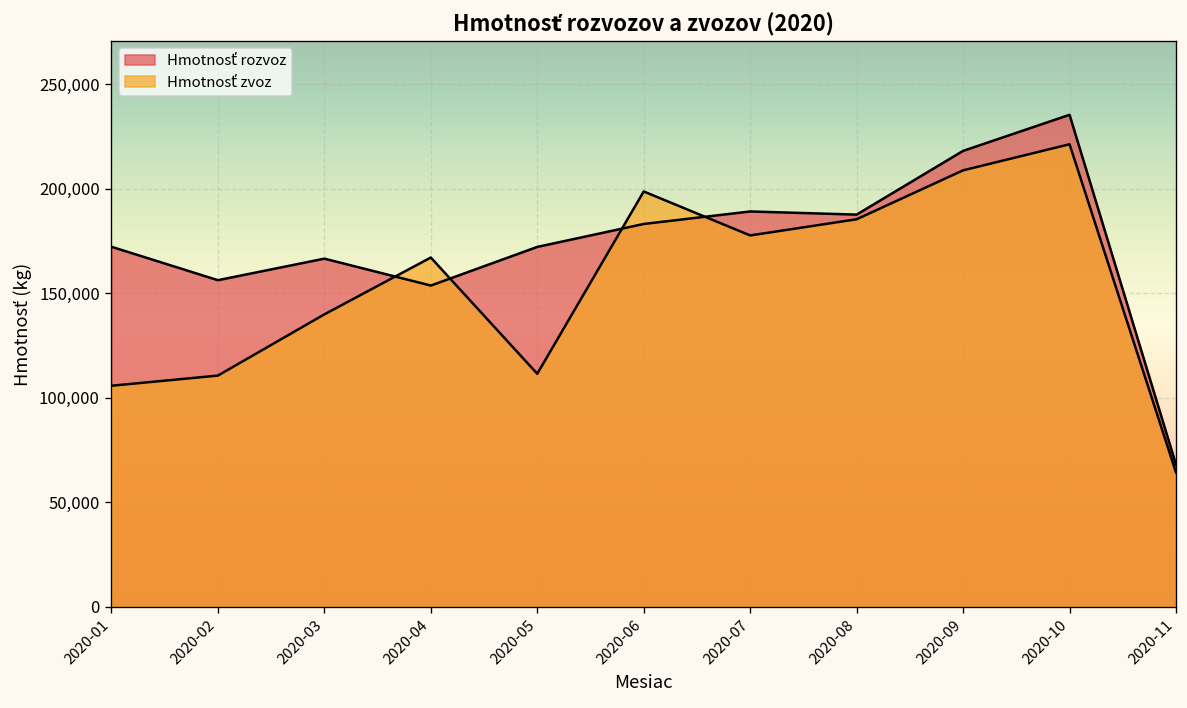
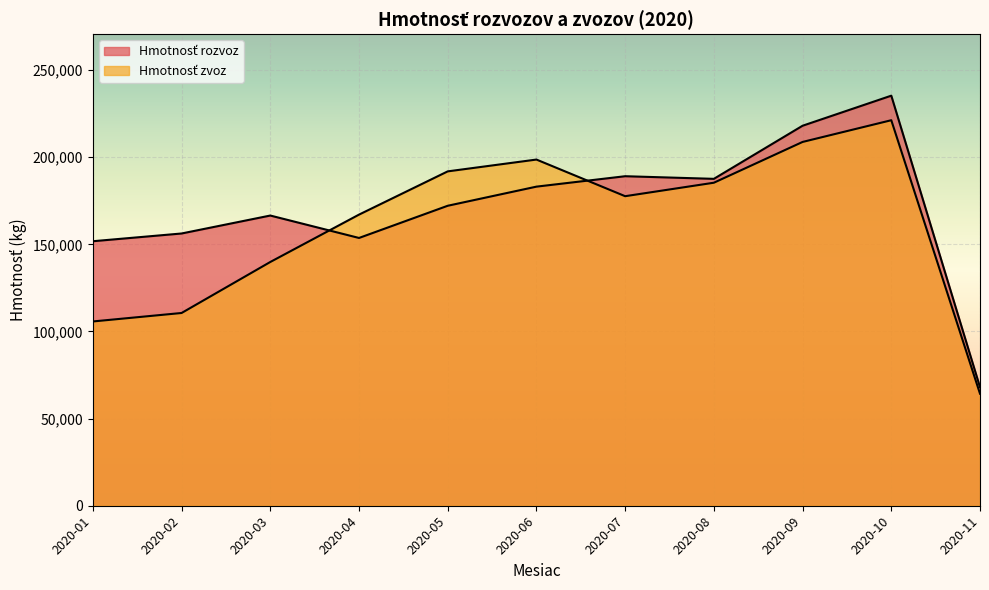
Hmotnosť rozvoz, 2020-01: 172,000 -> 152,000
Hmotnosť zvoz, 2020-05: 111,000 -> 192,000
